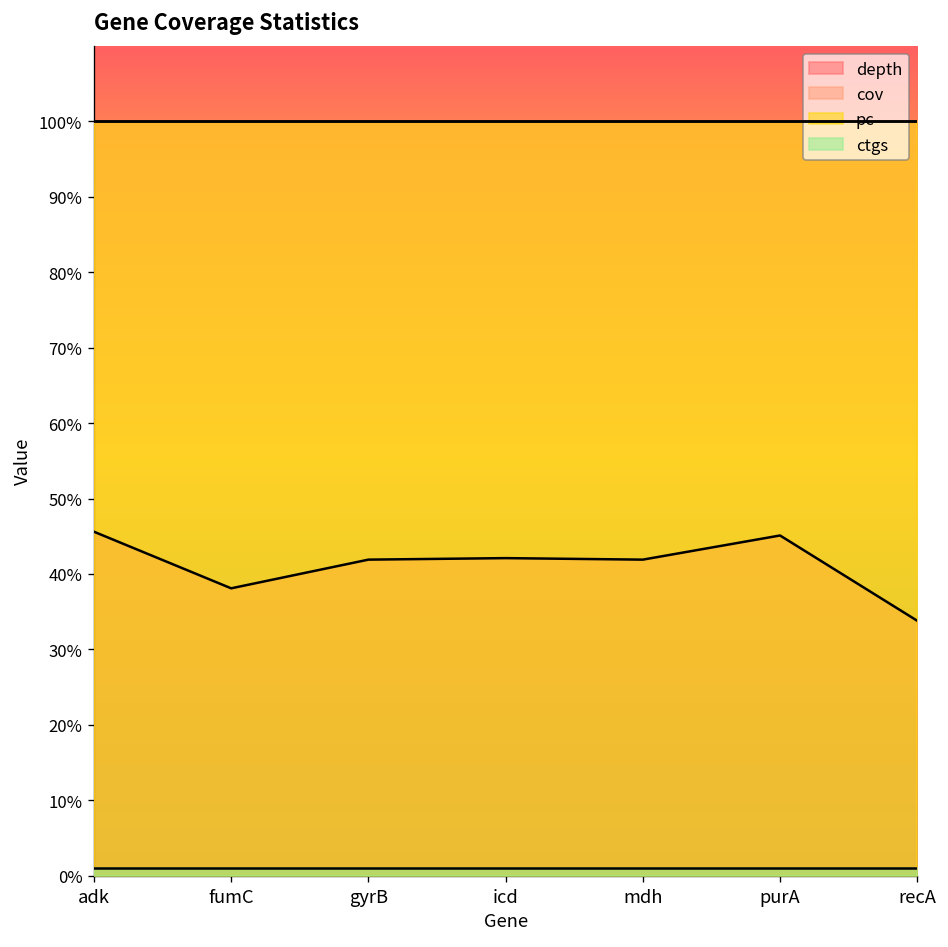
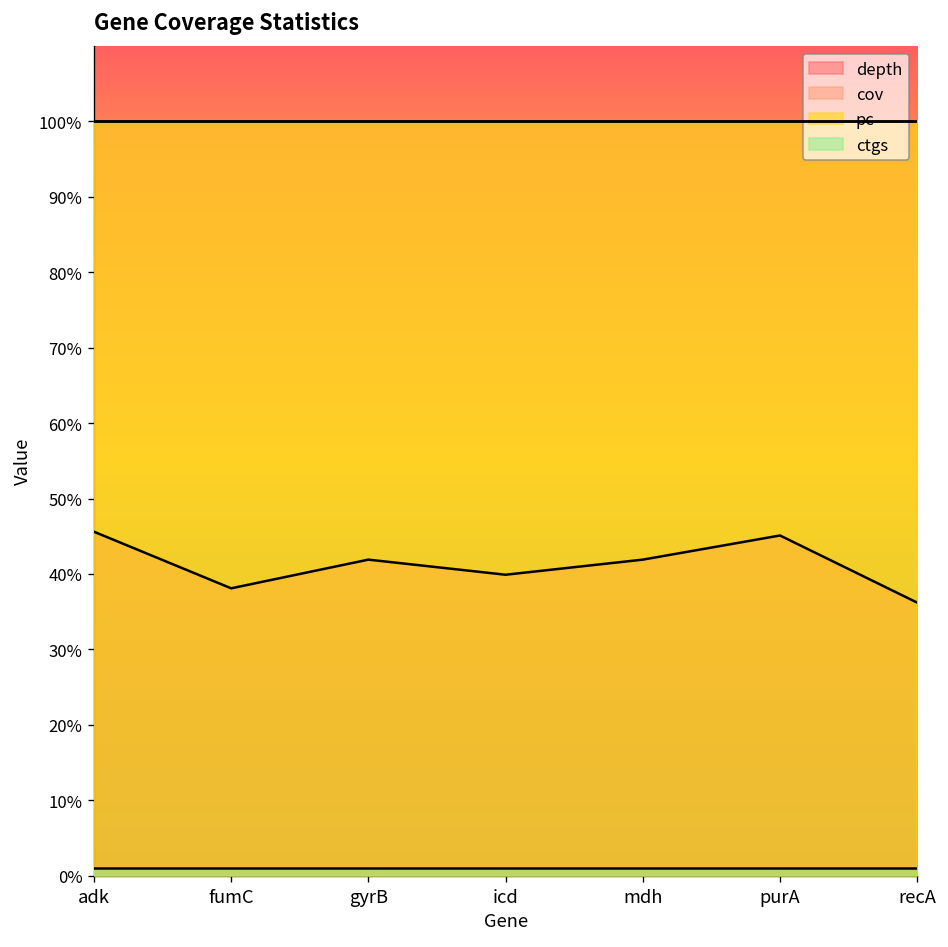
depth, icd: 42% -> 40%
depth, recA: 34% -> 36%
